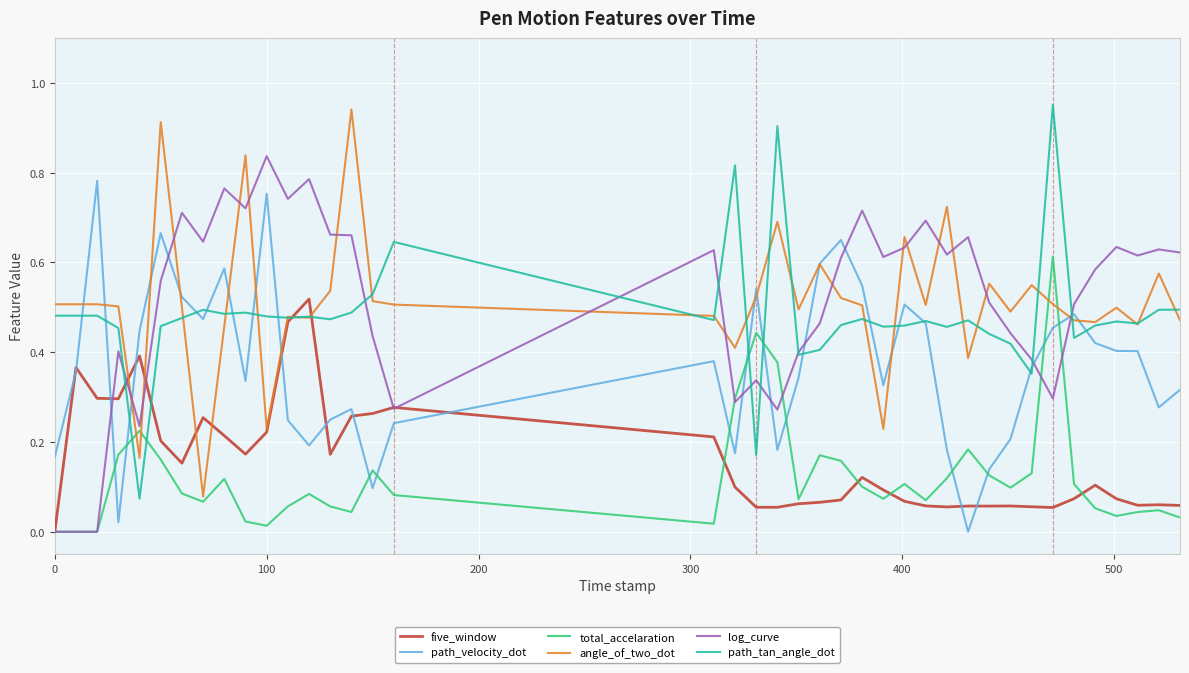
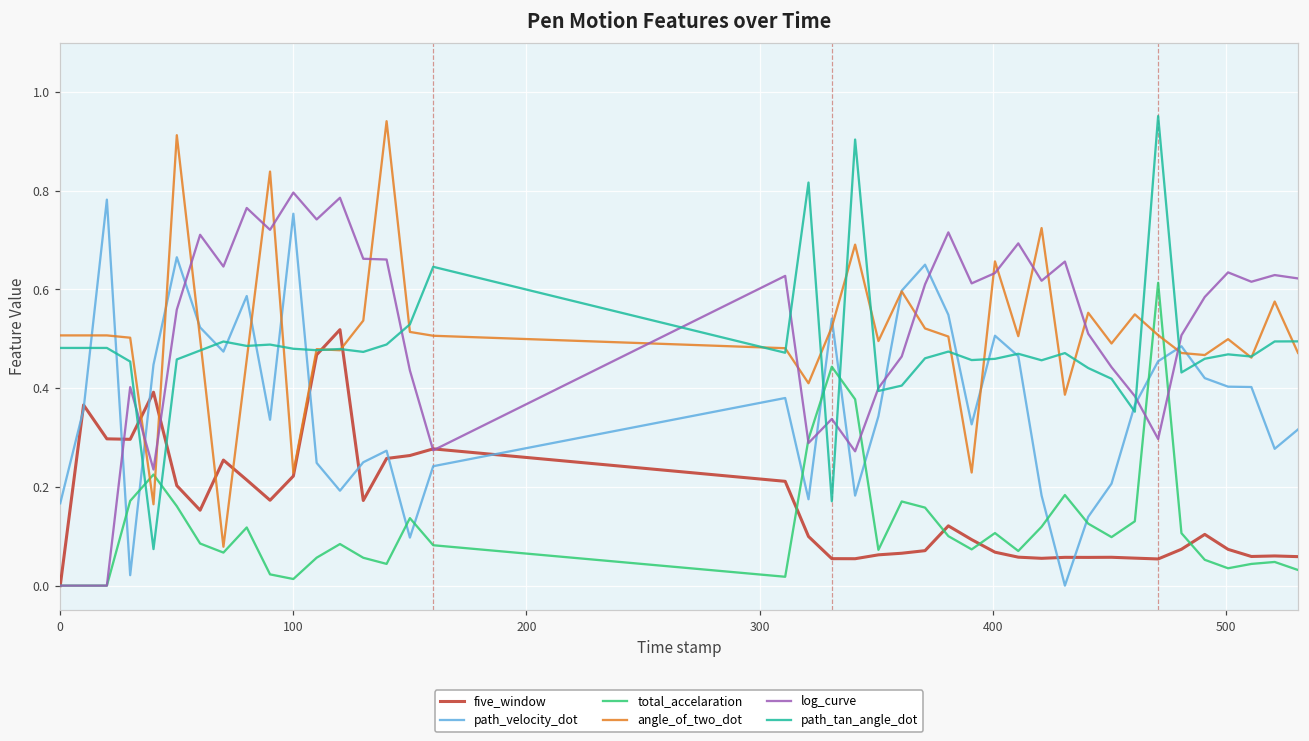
log_curve, 100: 0.84 -> 0.80
